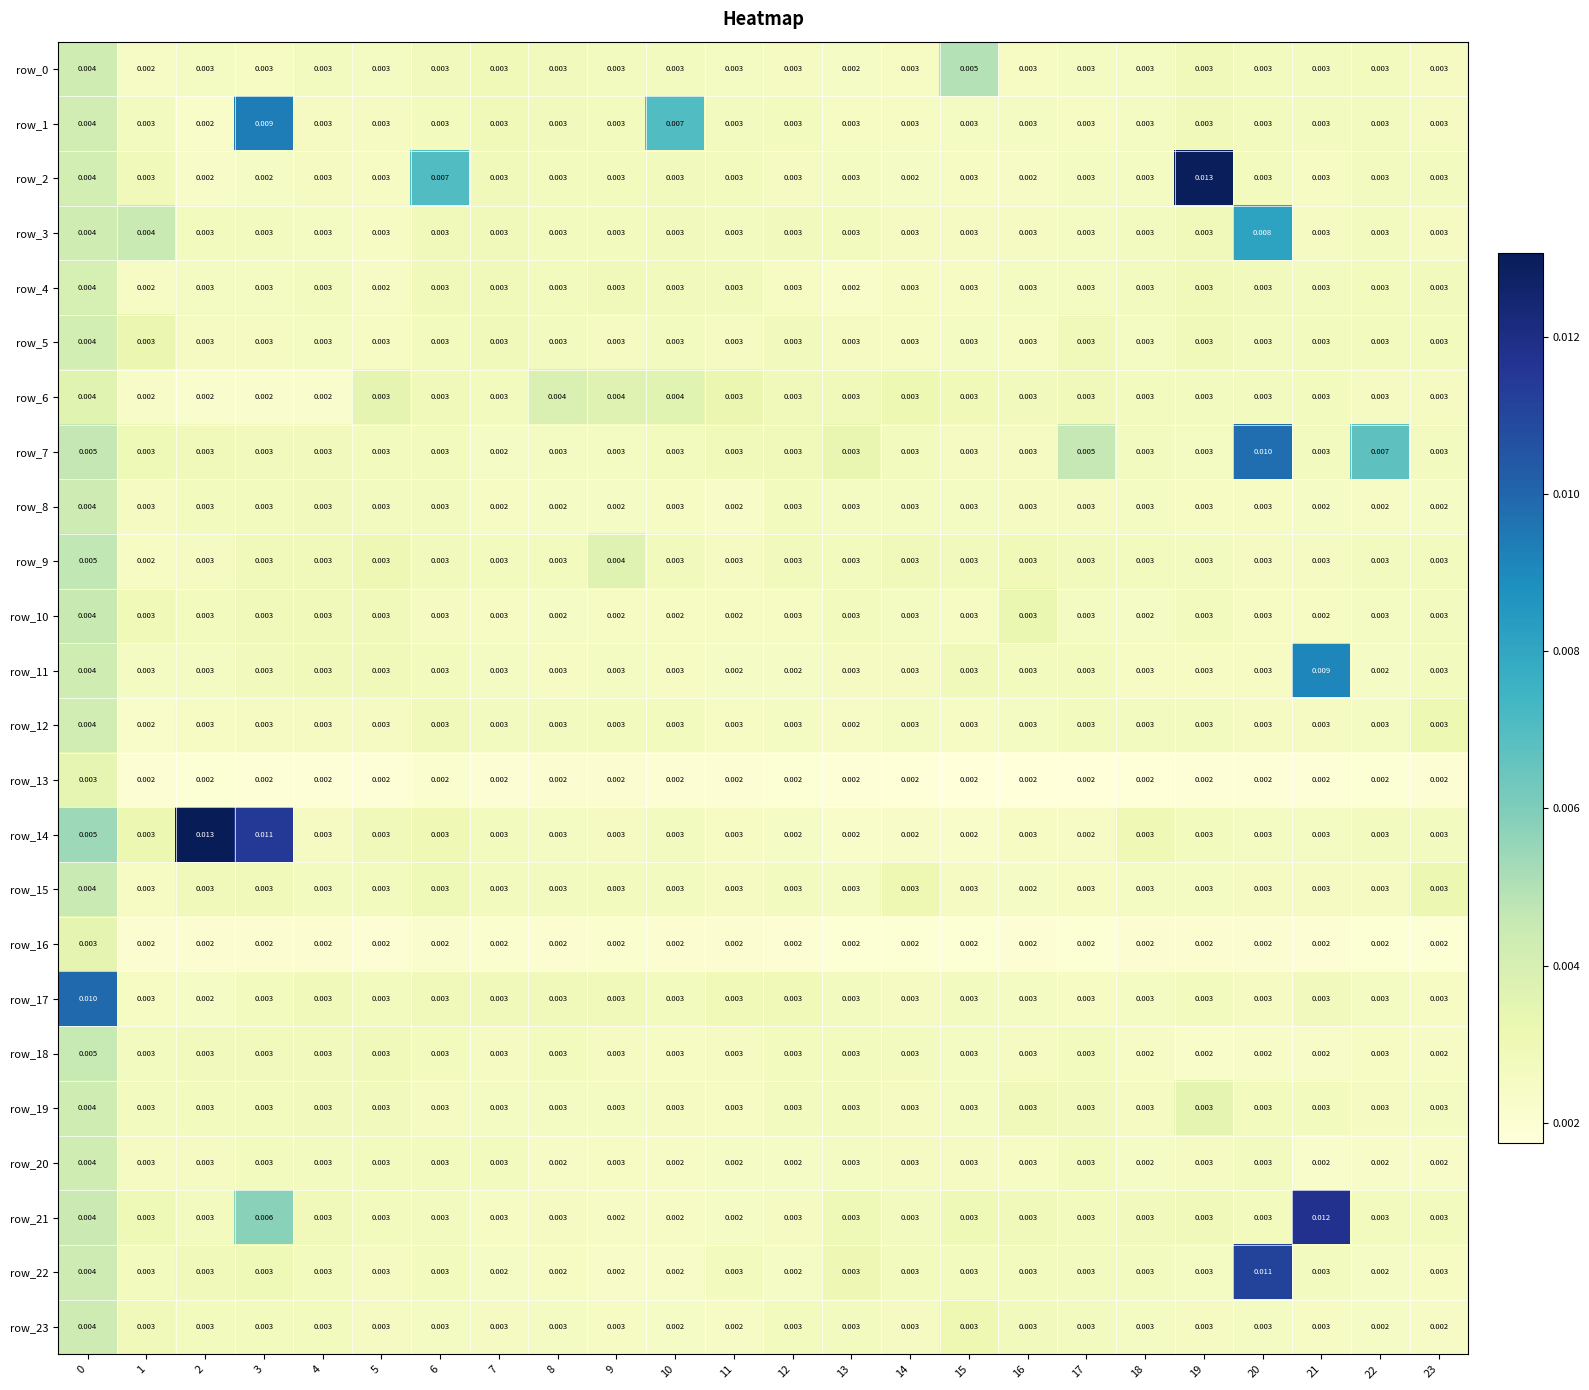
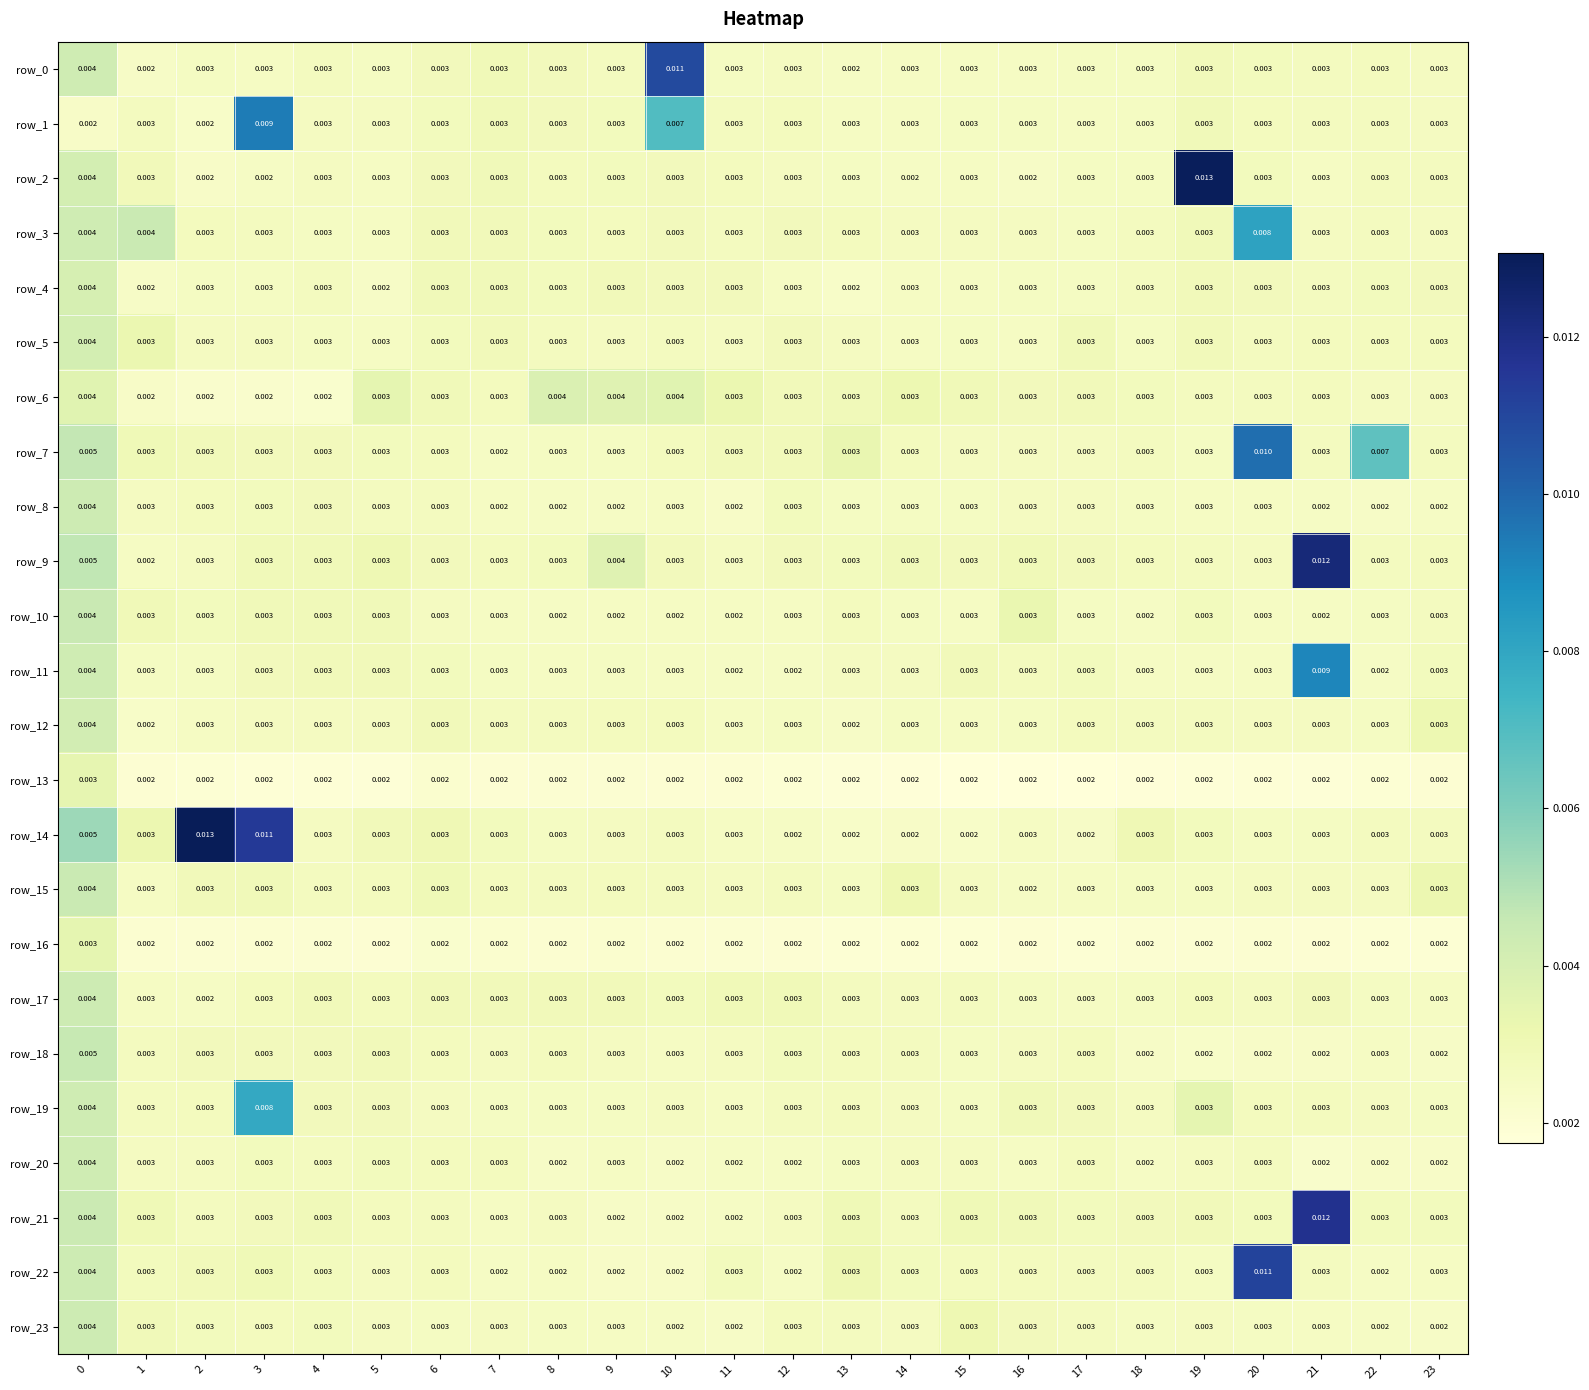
row_0, 10: 0.003 -> 0.011
row_0, 15: 0.005 -> 0.003
row_1, 0: 0.004 -> 0.002
row_2, 6: 0.007 -> 0.003
row_7, 17: 0.005 -> 0.003
row_9, 21: 0.003 -> 0.012
row_17, 0: 0.010 -> 0.004
row_19, 3: 0.003 -> 0.008
row_21, 3: 0.006 -> 0.003
